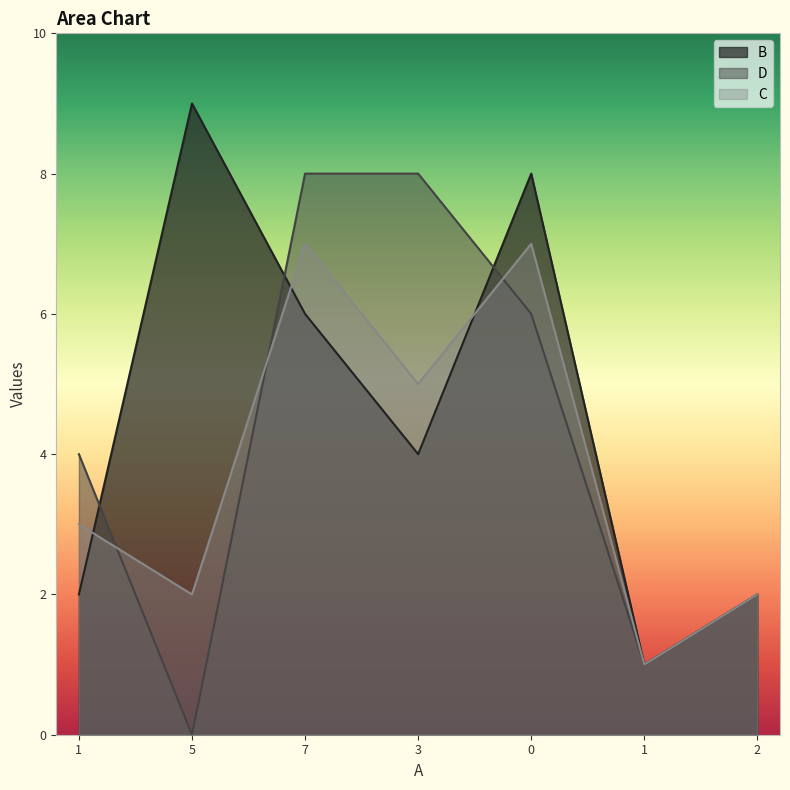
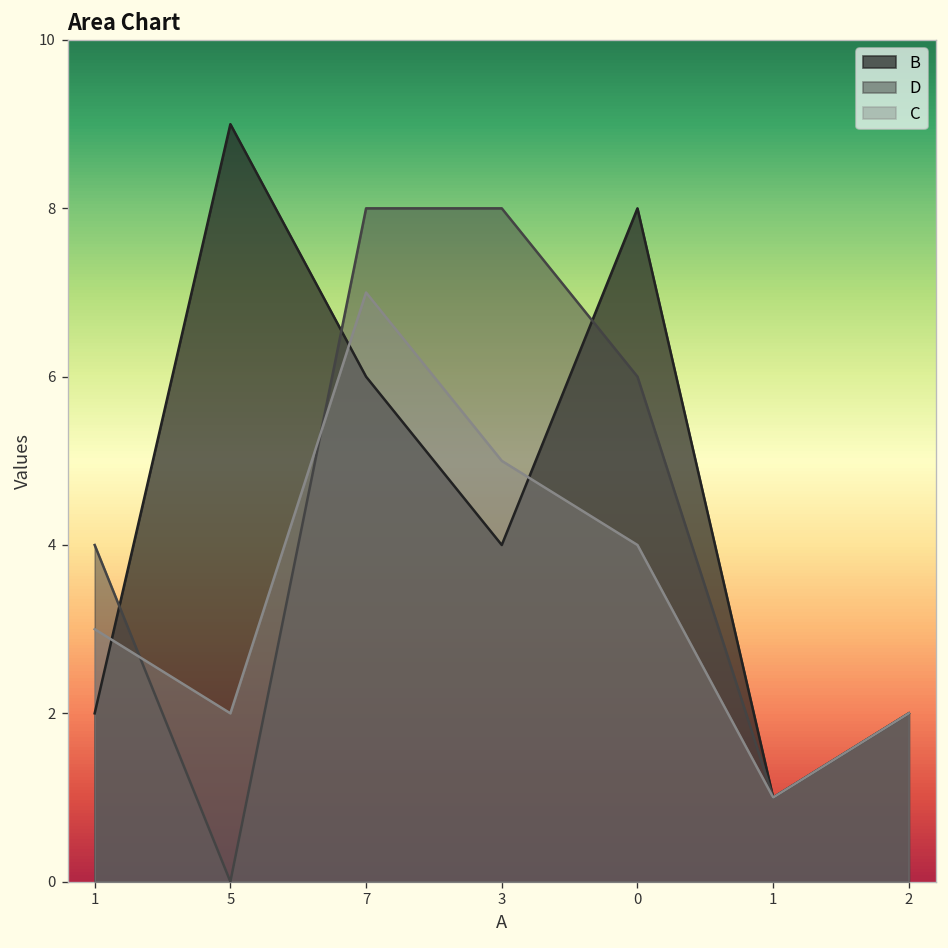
C, 0: 7 -> 4
